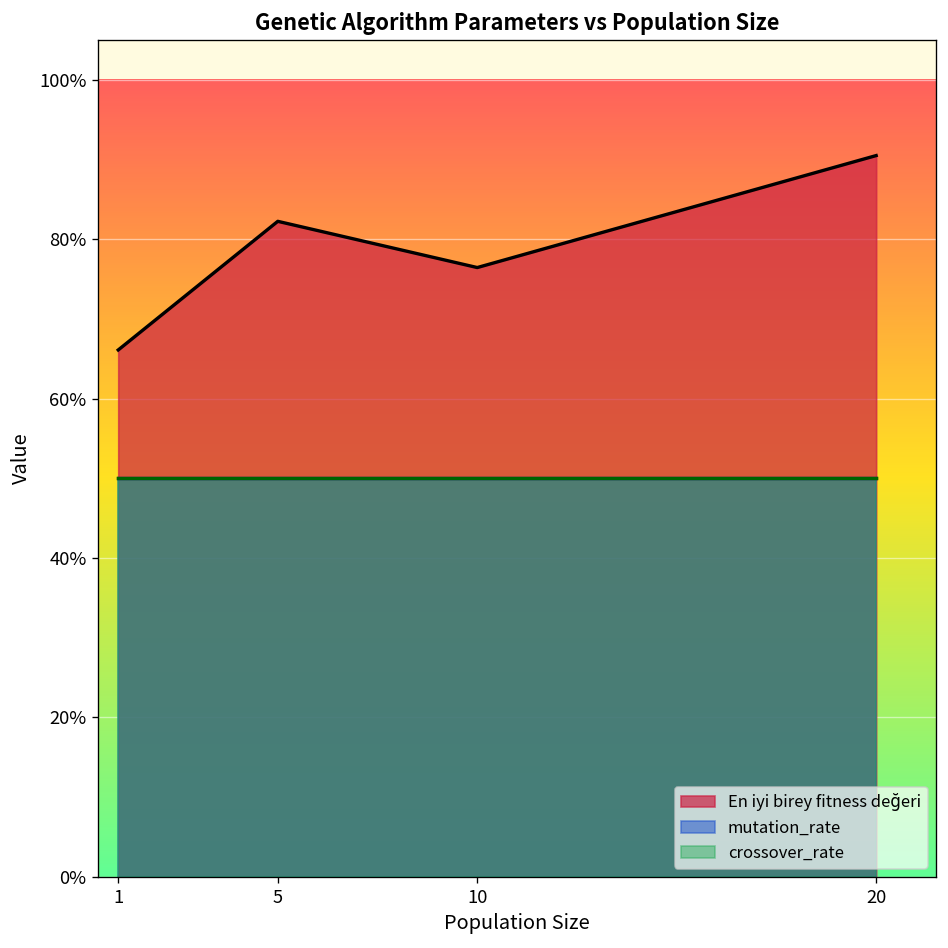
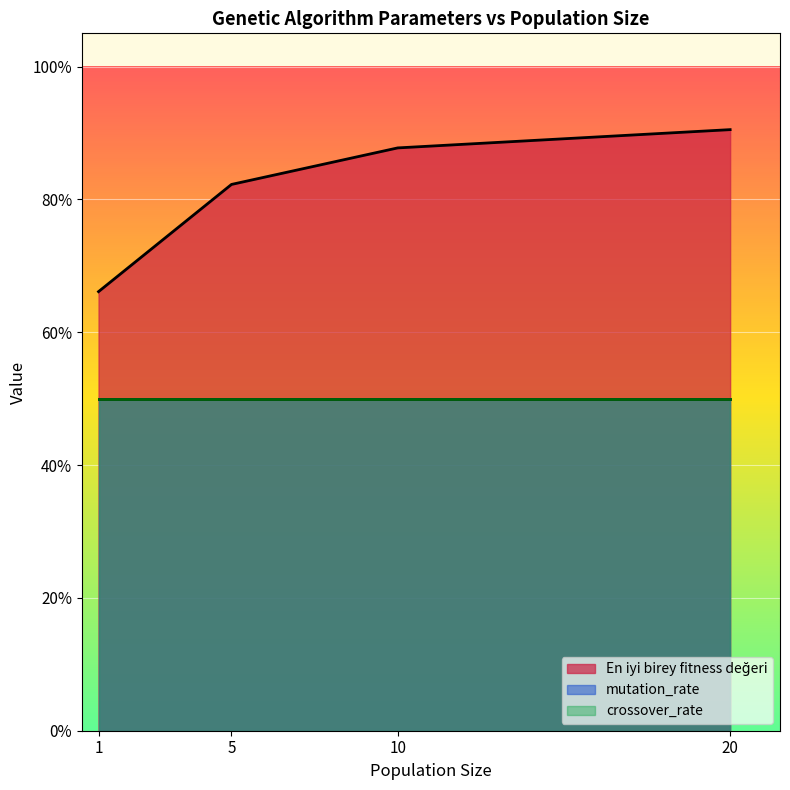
En iyi birey fitness değeri, 10: 76% -> 88%
